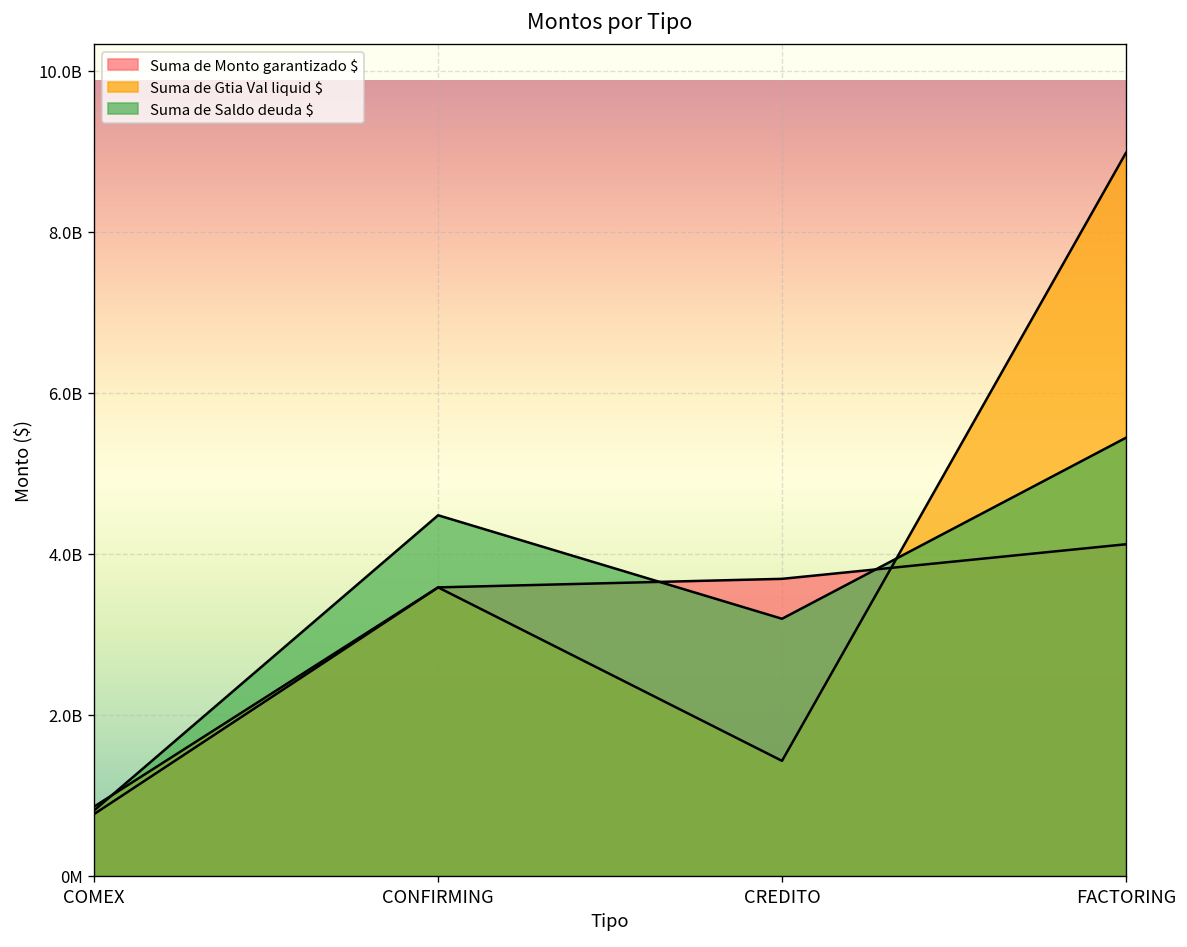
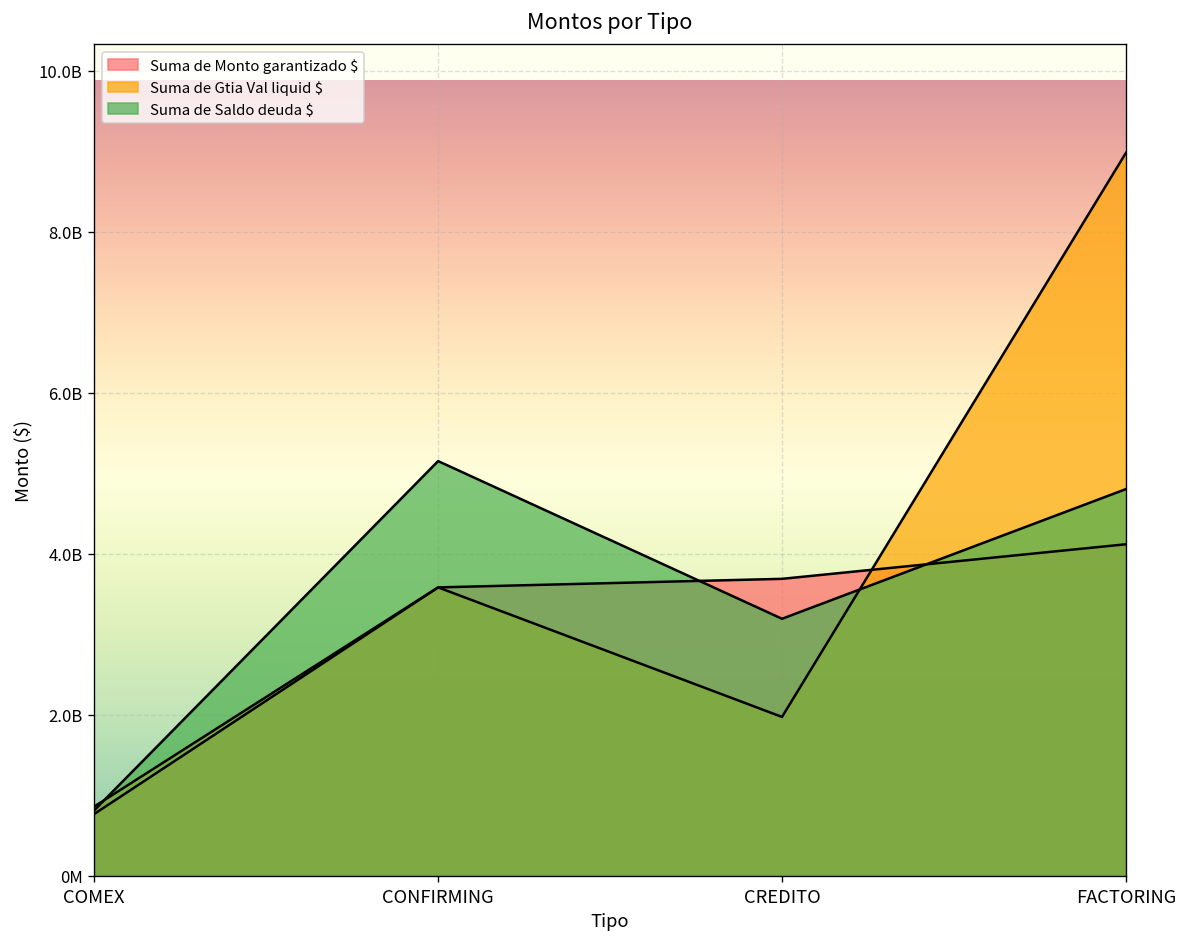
Suma de Saldo deuda $, CONFIRMING: 4500000000 -> 5200000000
Suma de Gtia Val liquid $, CREDITO: 1400000000 -> 2000000000
Suma de Saldo deuda $, FACTORING: 5400000000 -> 4800000000
